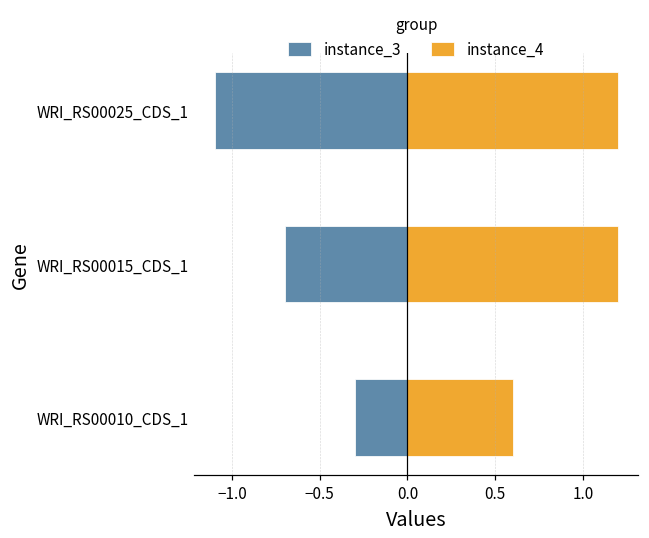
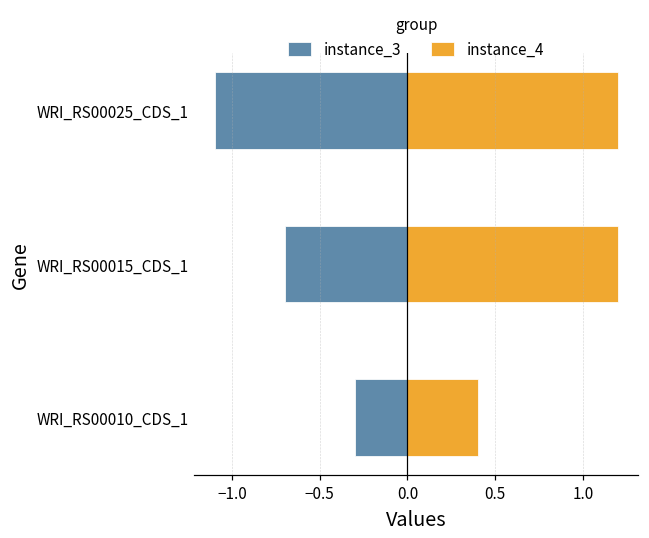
instance_4, WRI_RS00010_CDS_1: 0.6 -> 0.4
